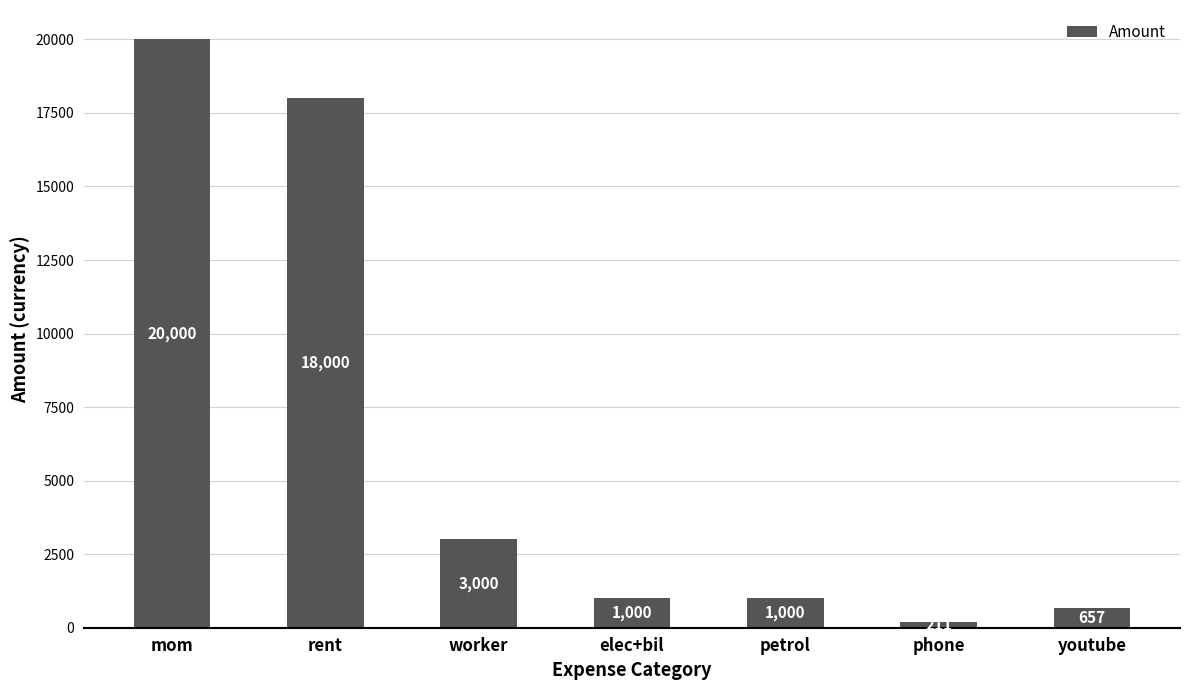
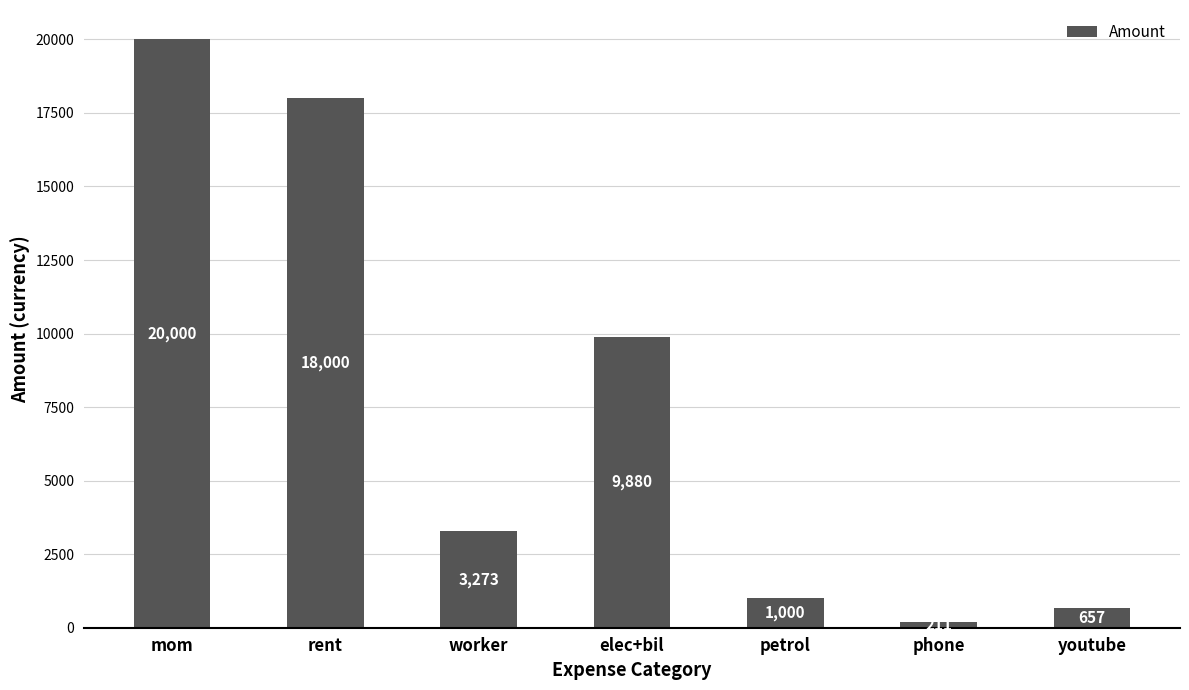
worker: 3,000 -> 3,273
elec+bil: 1,000 -> 9,880
